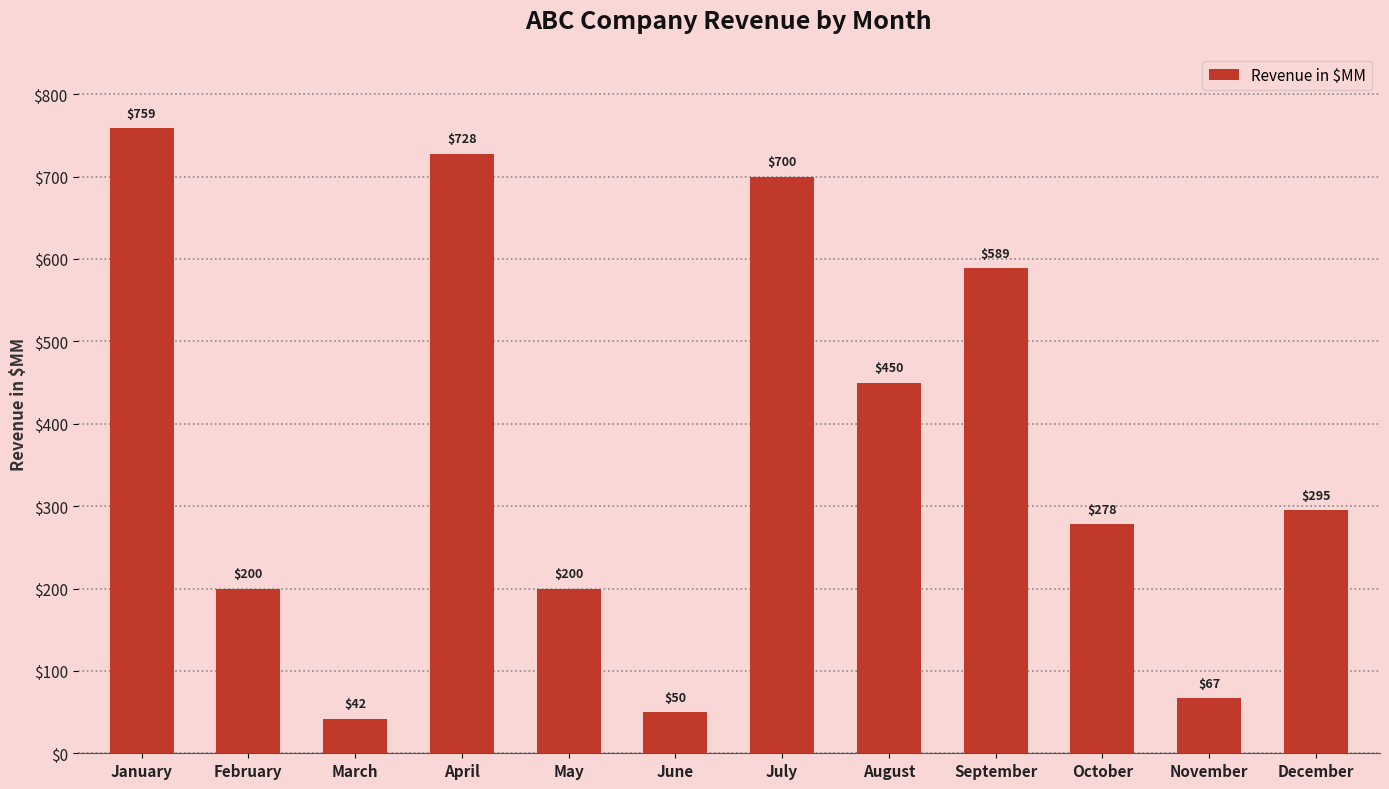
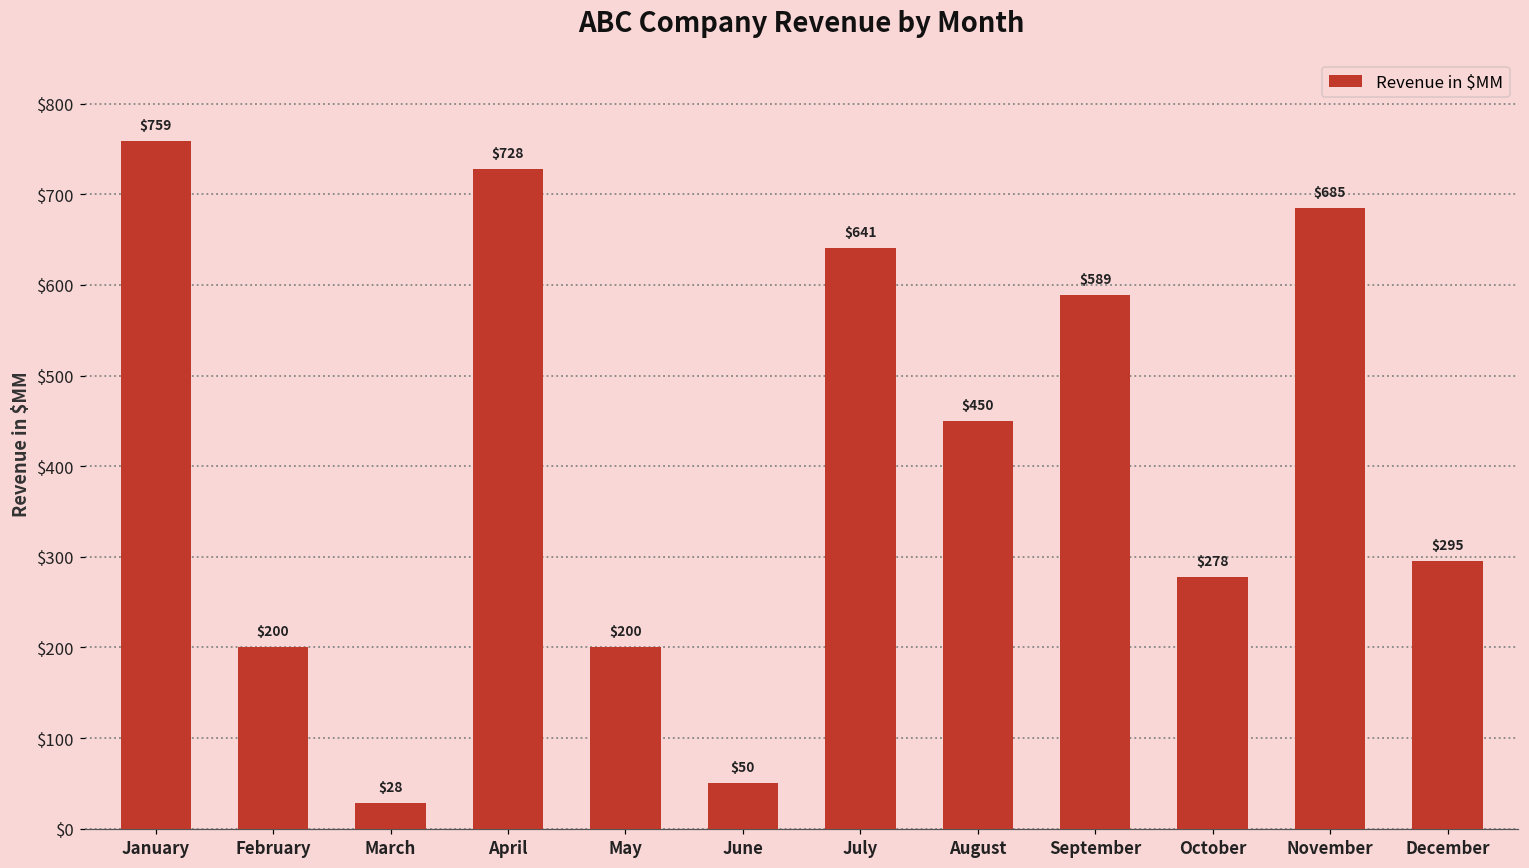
March: $42 -> $28
July: $700 -> $641
November: $67 -> $685
